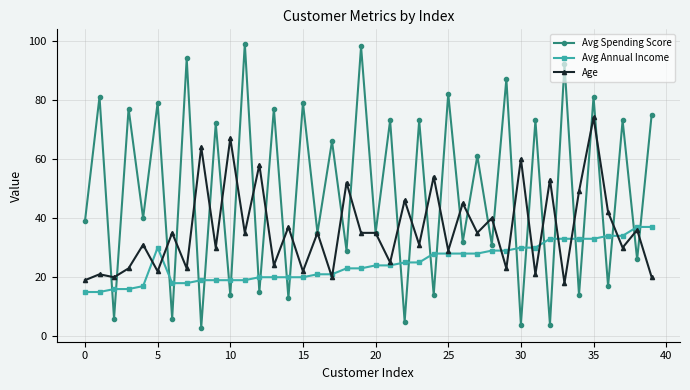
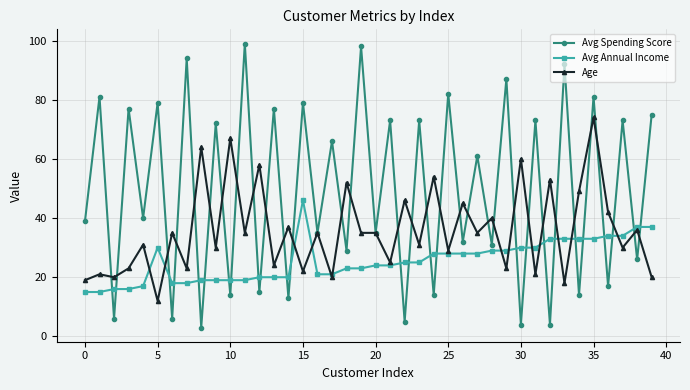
Age, 5: 22 -> 12
Avg Annual Income, 15: 20 -> 46
